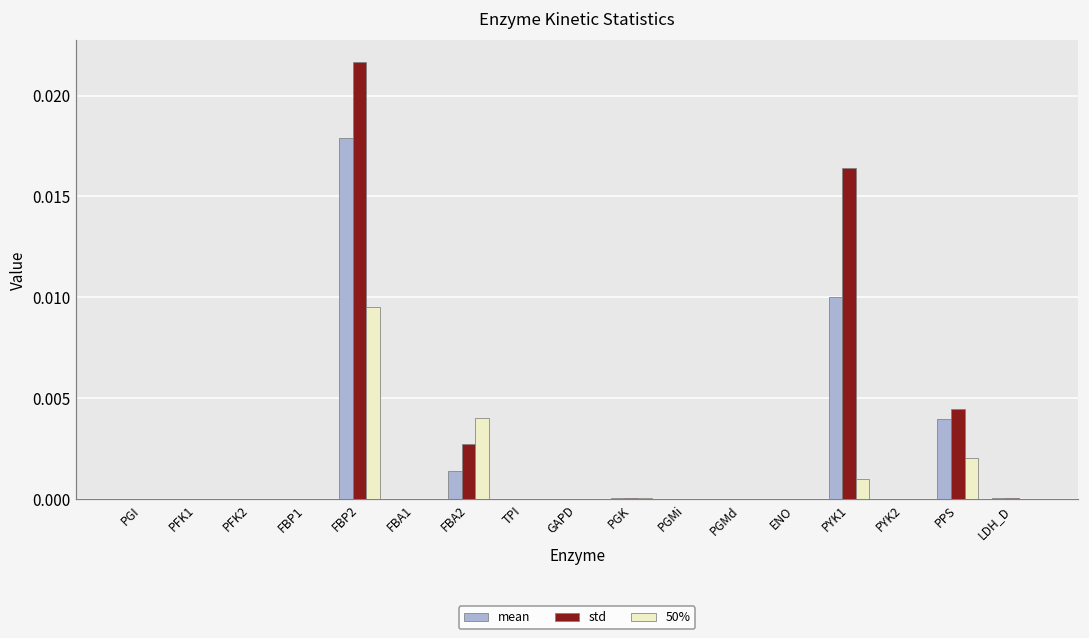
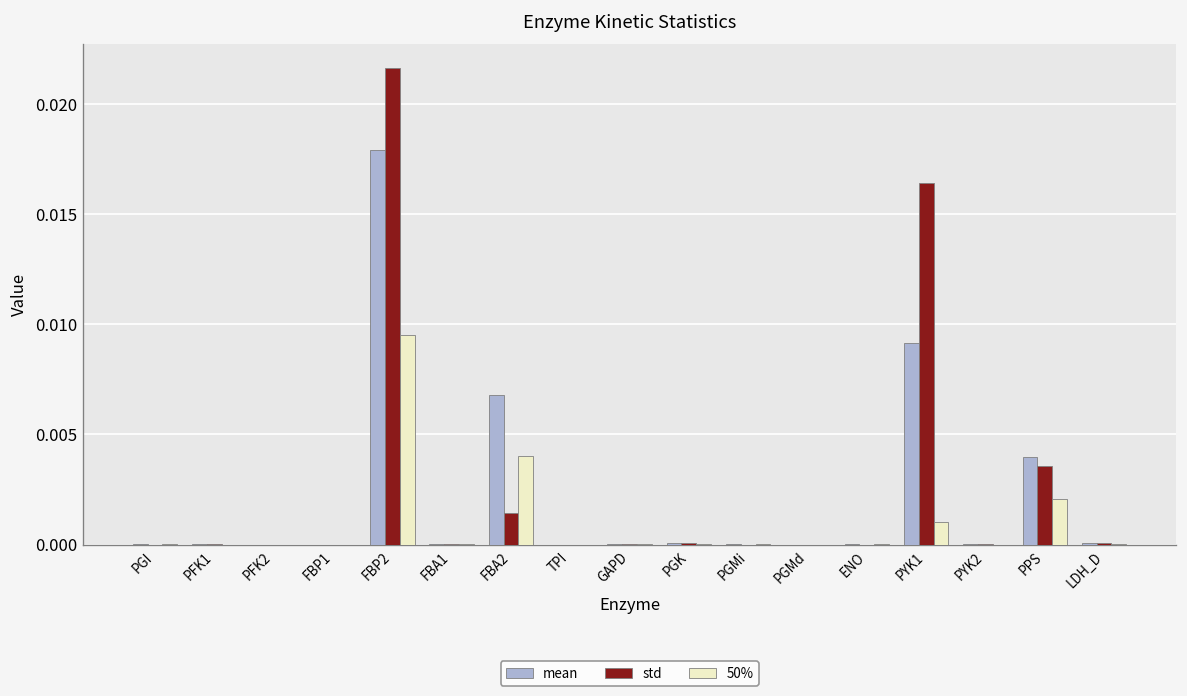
mean, FBA2: 0.0014 -> 0.0068
std, FBA2: 0.0027 -> 0.0014
mean, PYK1: 0.0100 -> 0.0092
std, PPS: 0.0044 -> 0.0036
